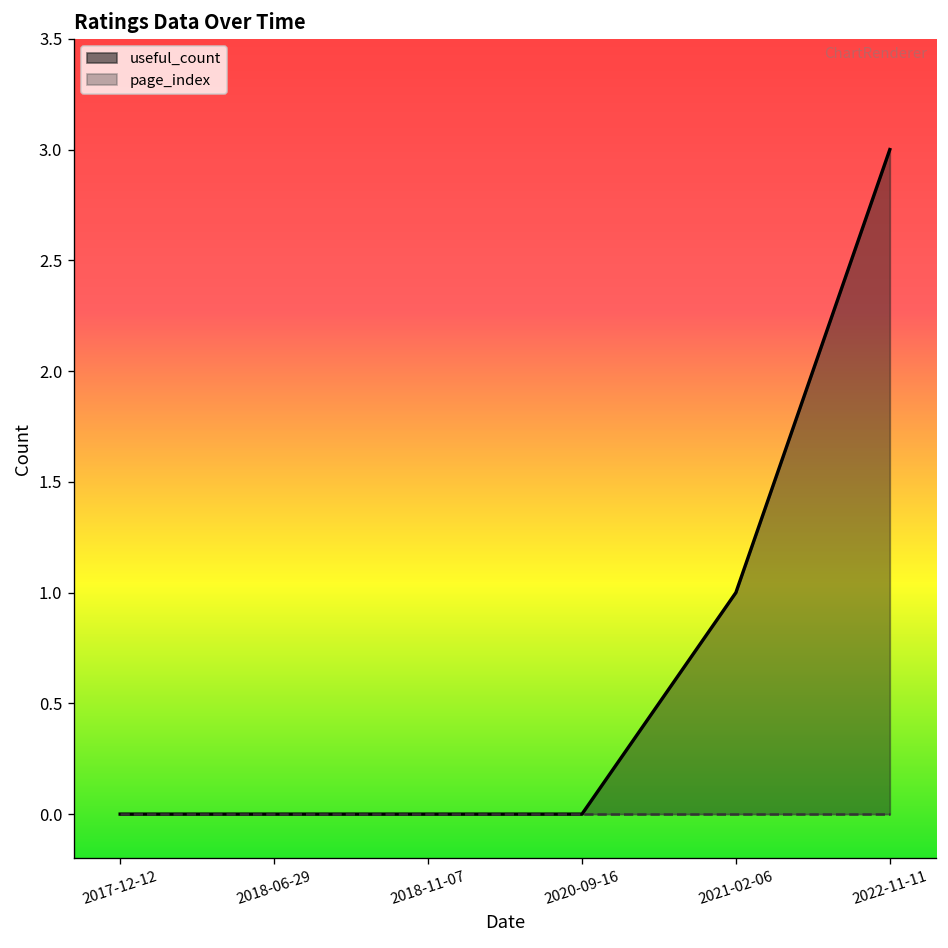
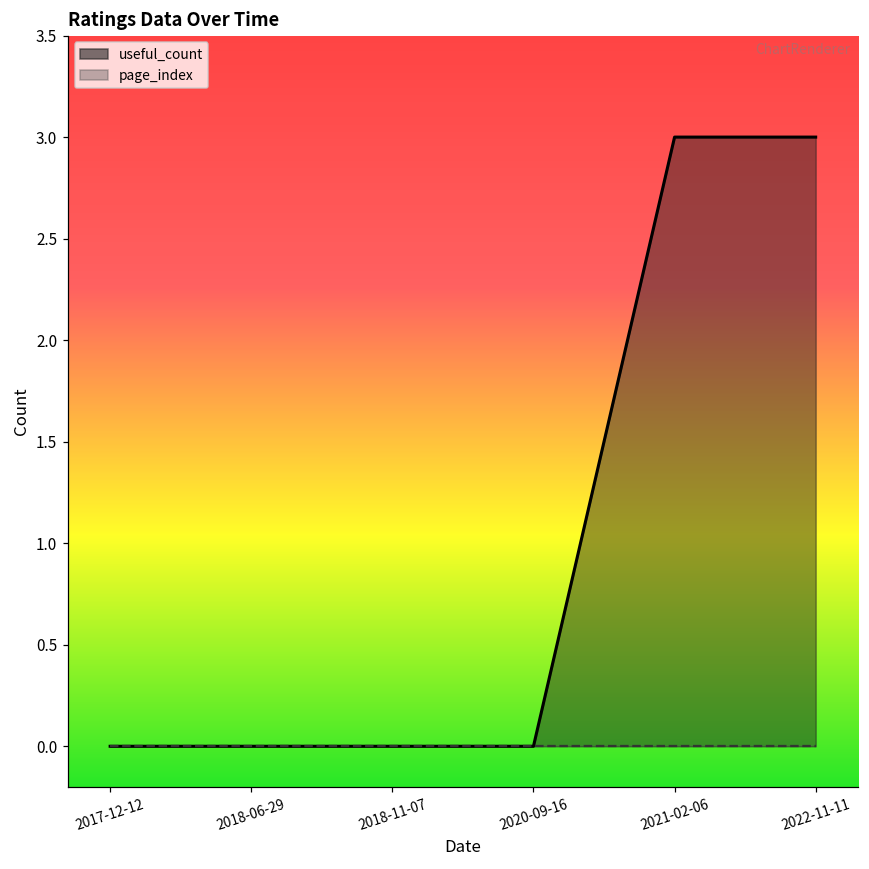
useful_count, 2021-02-06: 1 -> 3
